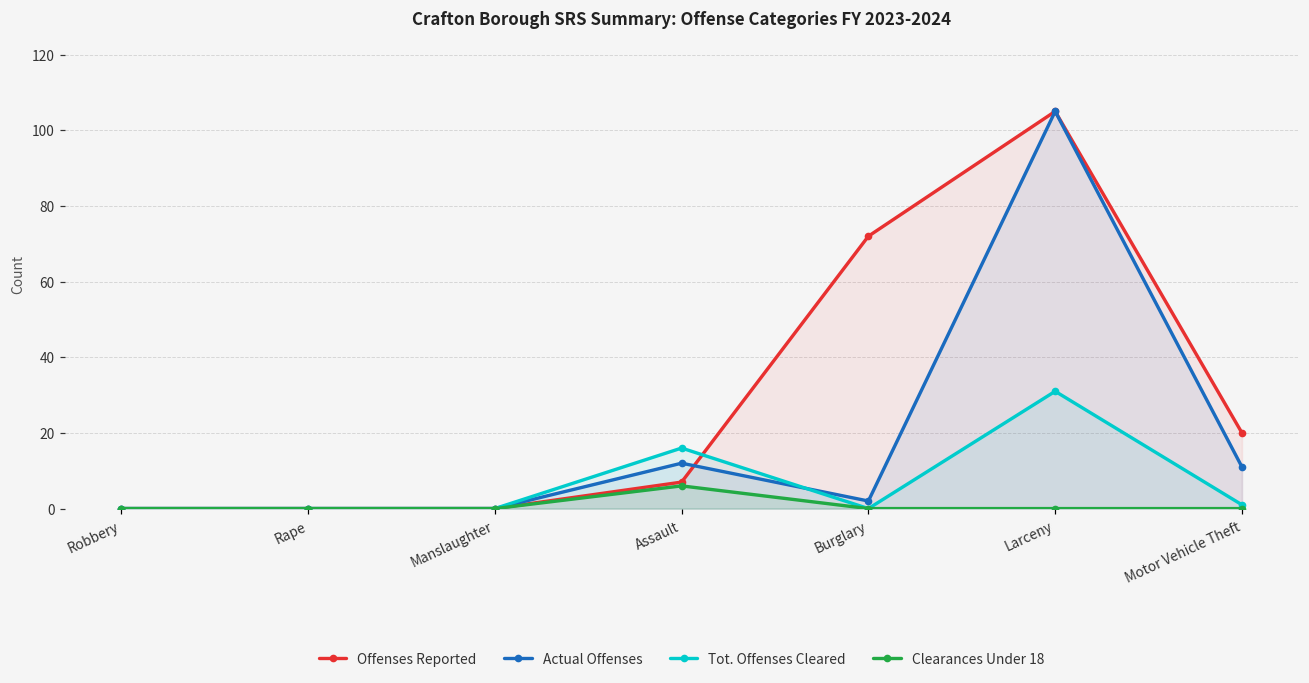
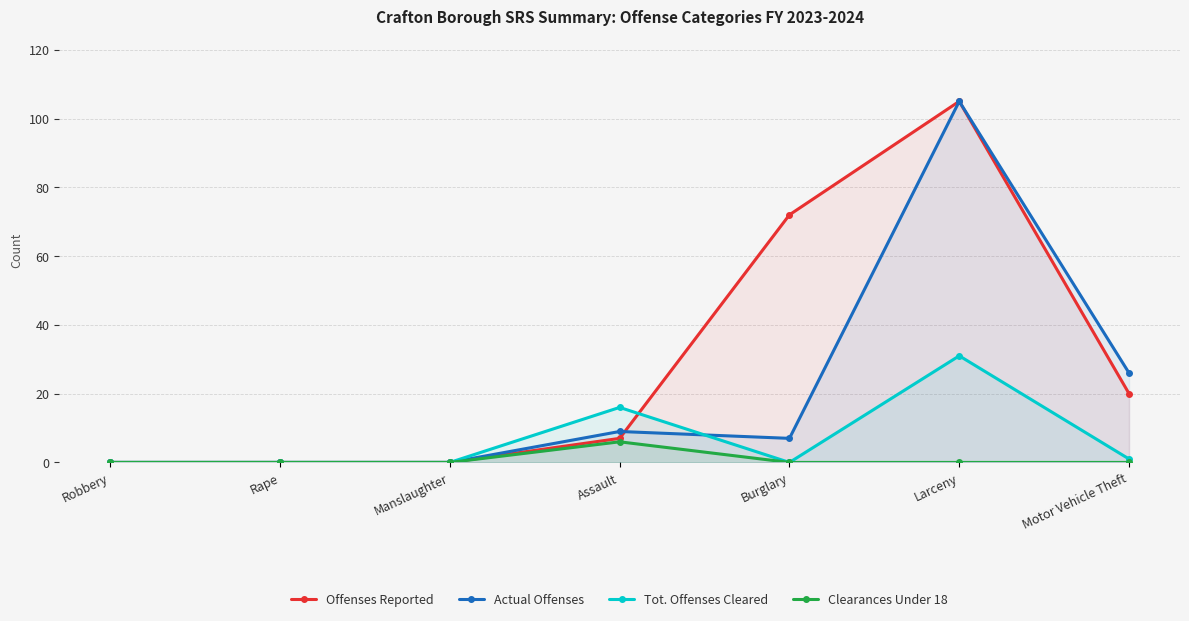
Actual Offenses, Assault: 12 -> 9
Actual Offenses, Burglary: 2 -> 7
Actual Offenses, Motor Vehicle Theft: 11 -> 26
